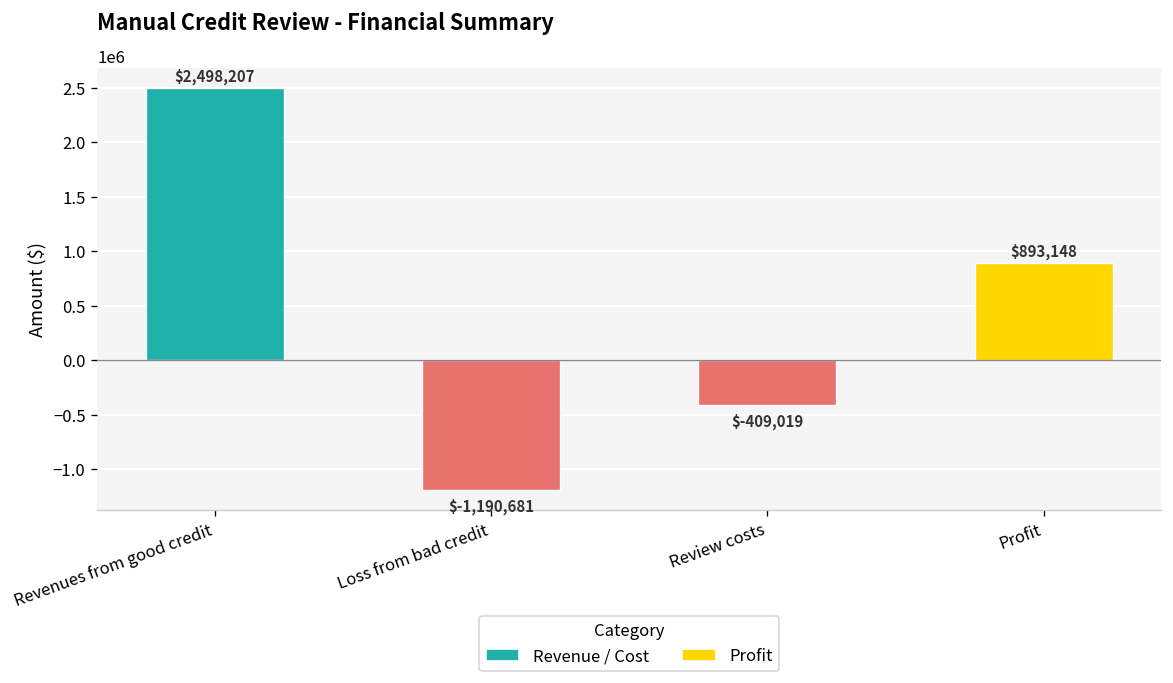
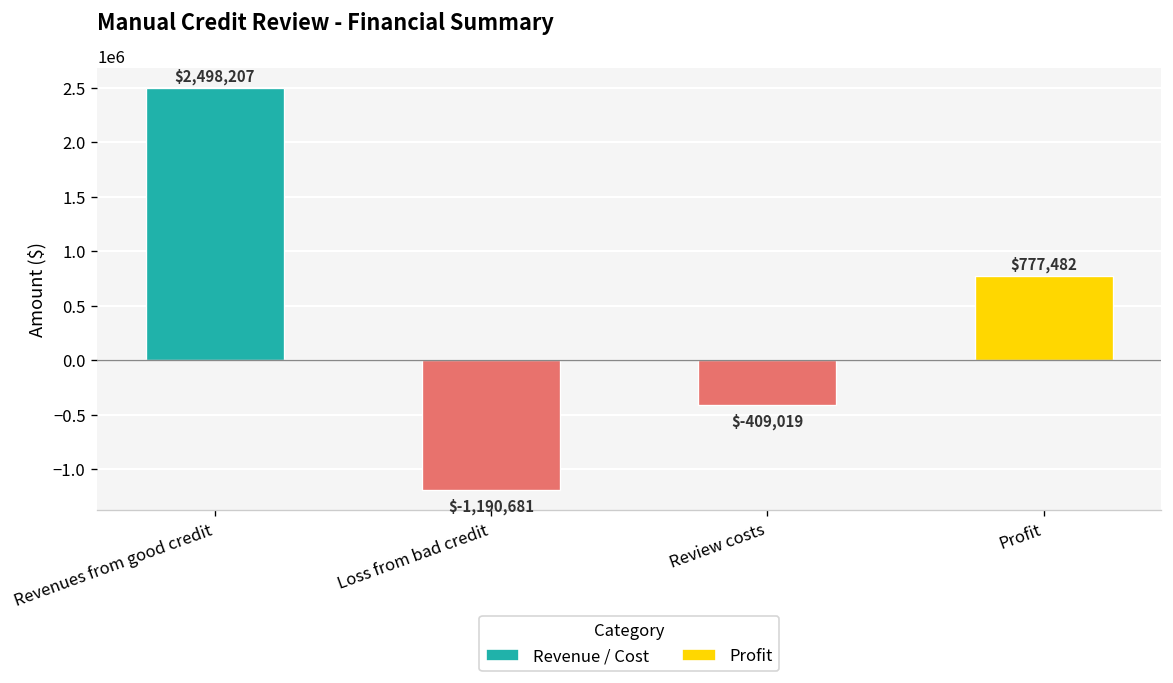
Profit: $893,148 -> $777,482
